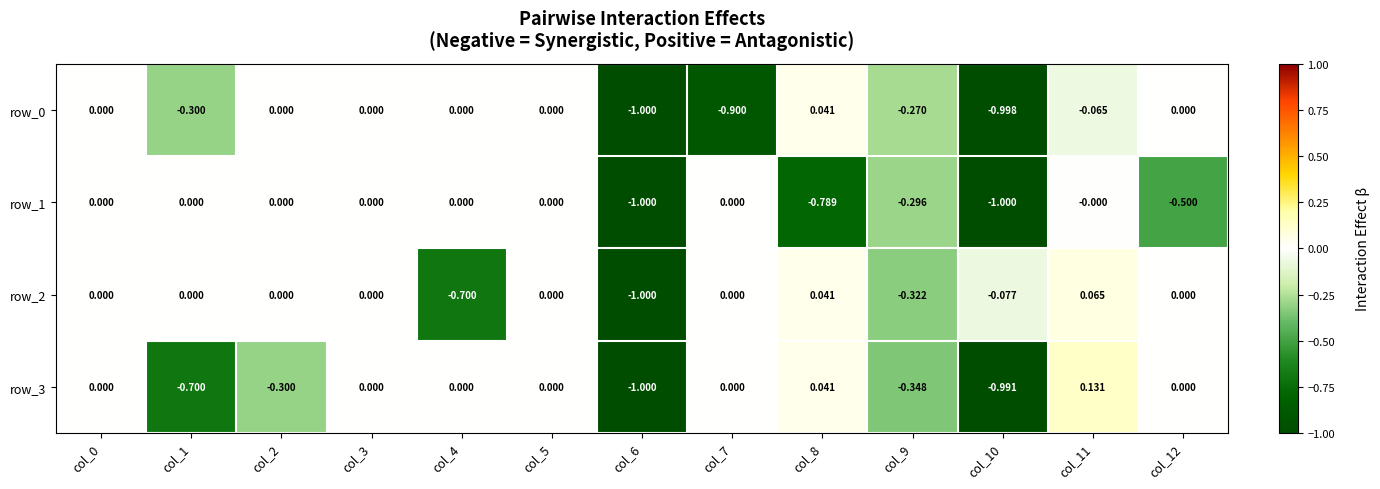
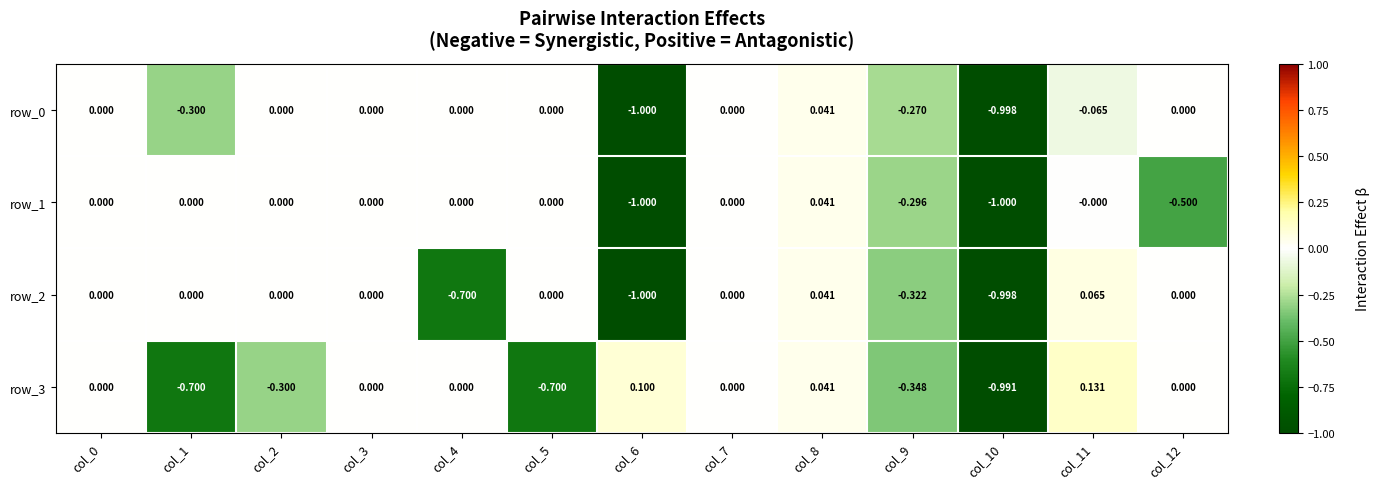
row_0, col_7: -0.900 -> 0.000
row_1, col_8: -0.789 -> 0.041
row_2, col_10: -0.077 -> -0.998
row_3, col_5: 0.000 -> -0.700
row_3, col_6: -1.000 -> 0.100
